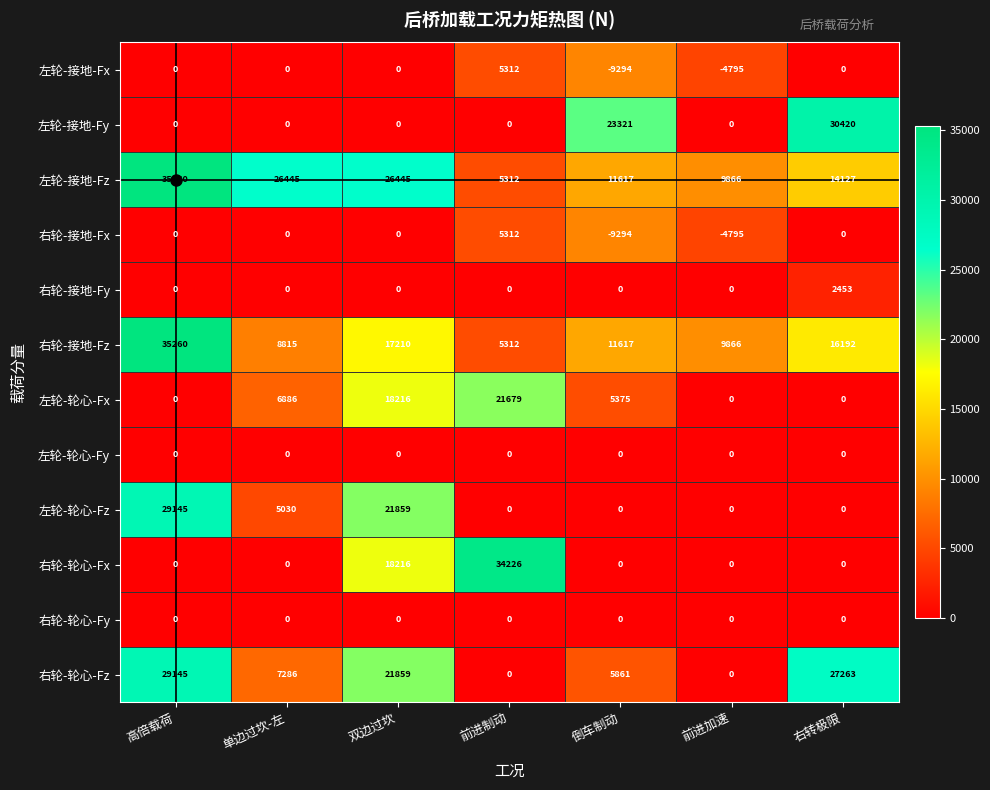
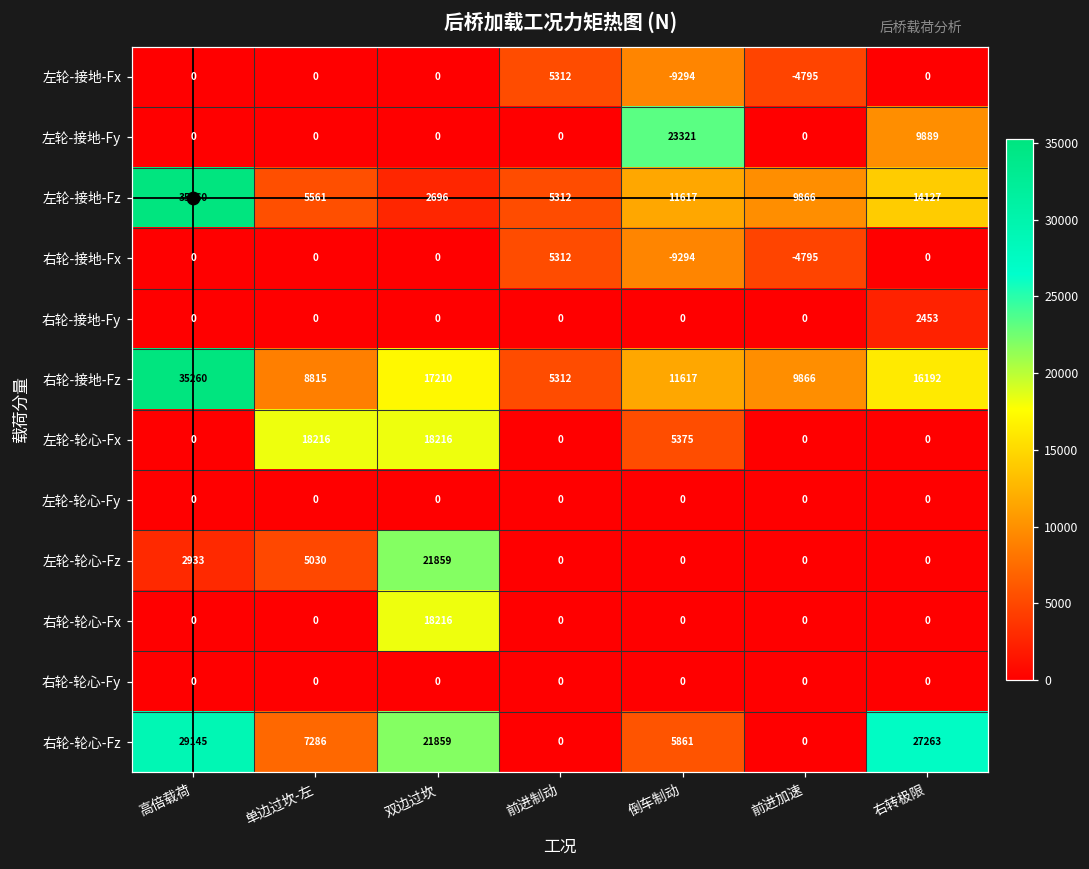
左轮-接地-Fy, 右转极限: 30420 -> 9889
左轮-接地-Fz, 单边过坎-左: 26445 -> 5561
左轮-接地-Fz, 双边过坎: 26445 -> 2696
左轮-轮心-Fx, 单边过坎-左: 6886 -> 18216
左轮-轮心-Fx, 前进制动: 21679 -> 0
左轮-轮心-Fz, 高倍载荷: 29145 -> 2933
右轮-轮心-Fx, 前进制动: 34226 -> 0
